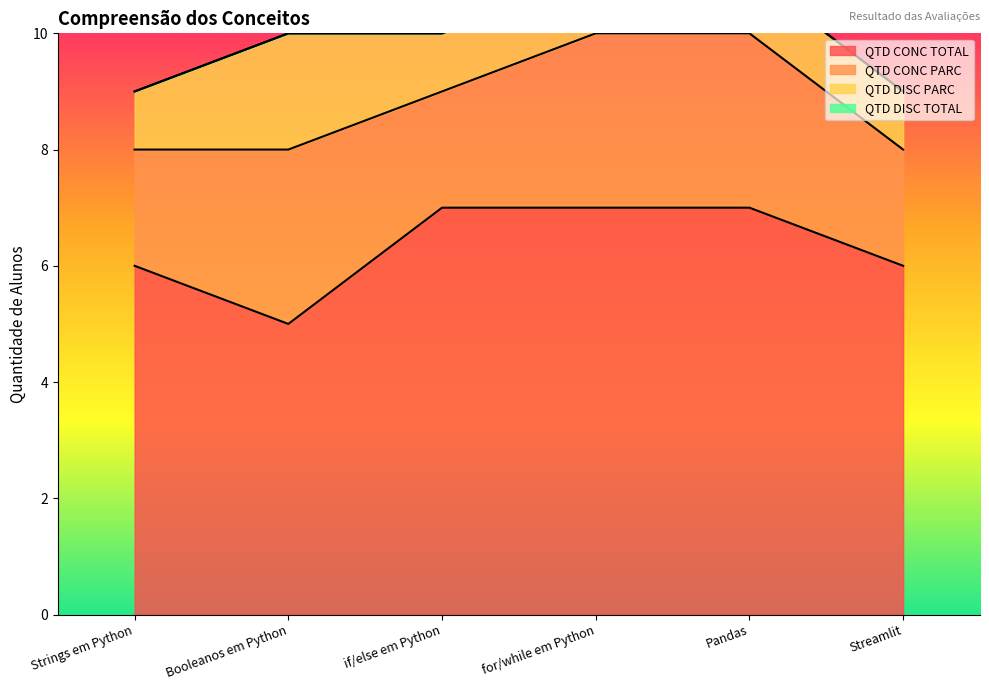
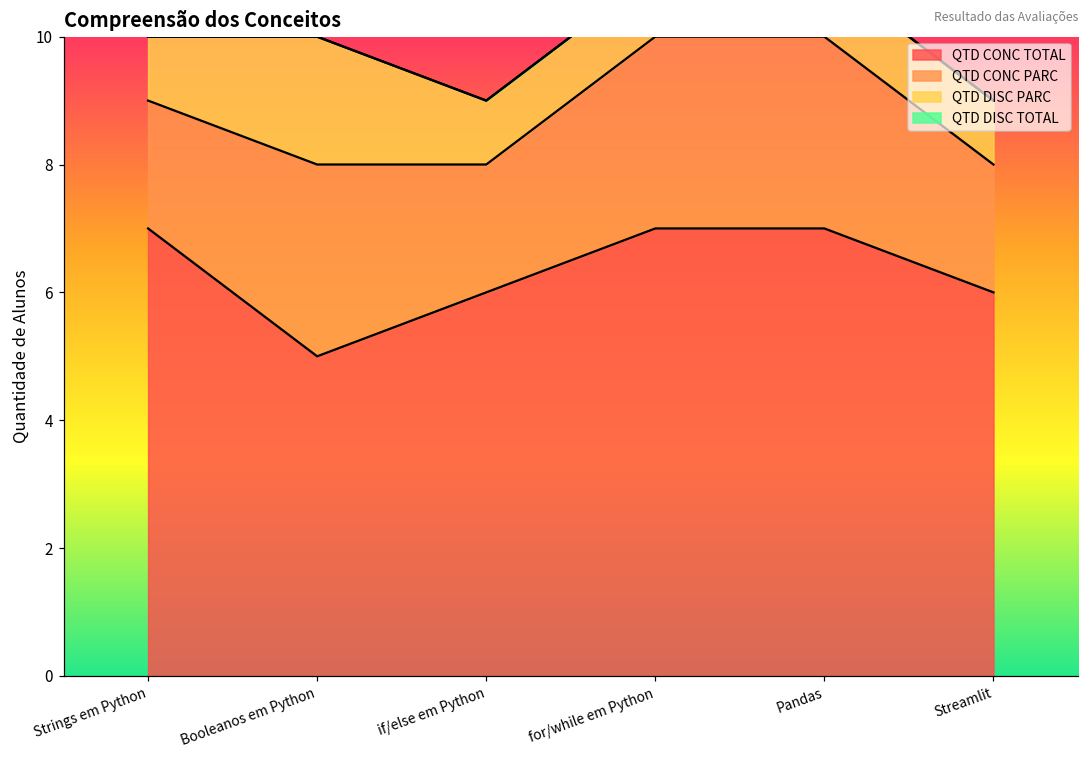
QTD CONC TOTAL, Strings em Python: 6 -> 7
QTD CONC TOTAL, if/else em Python: 7 -> 6
